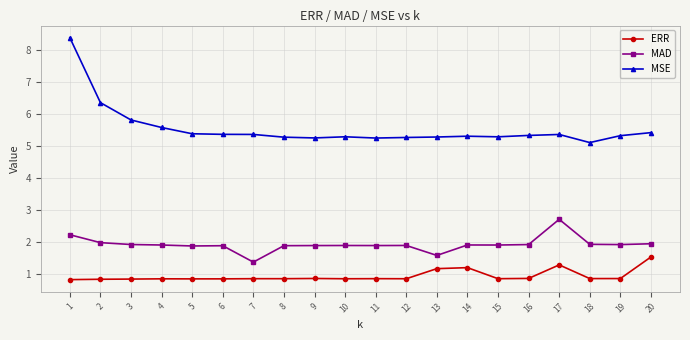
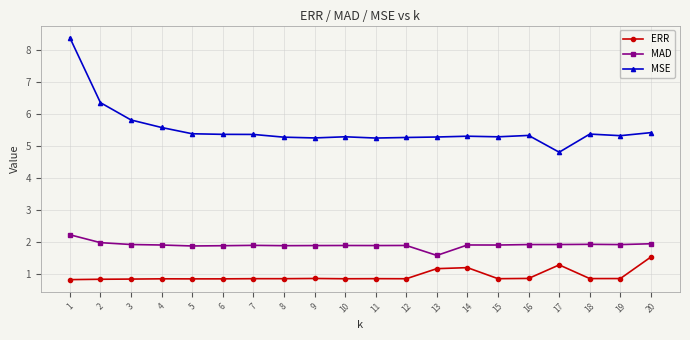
MAD, 7: 1.4 -> 1.9
MAD, 17: 2.7 -> 1.9
MSE, 17: 5.4 -> 4.8
MSE, 18: 5.1 -> 5.4
